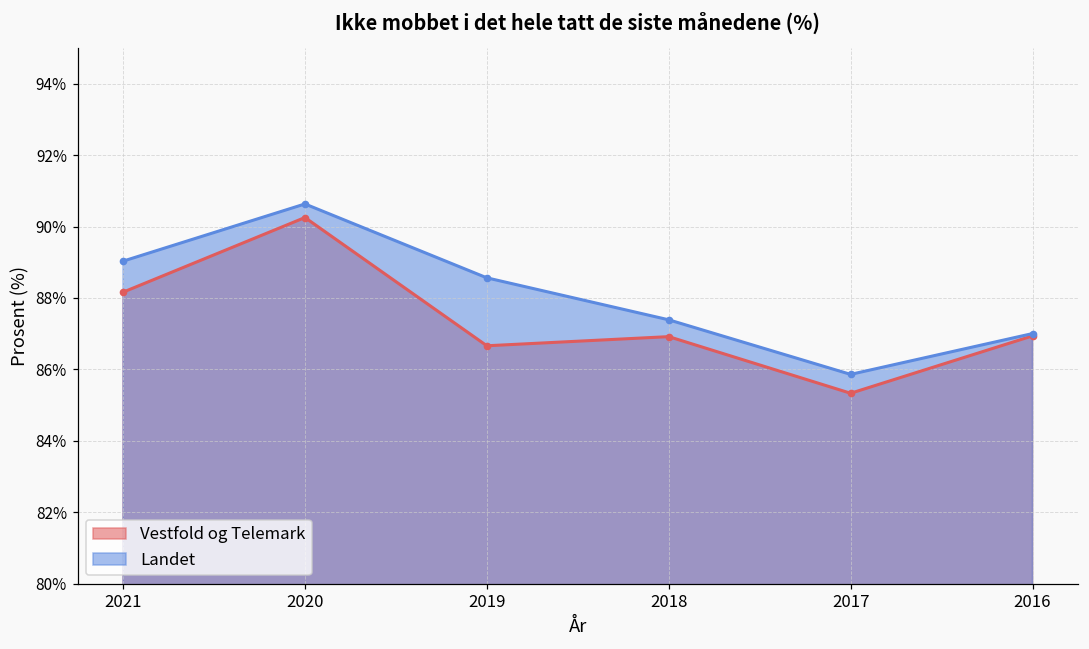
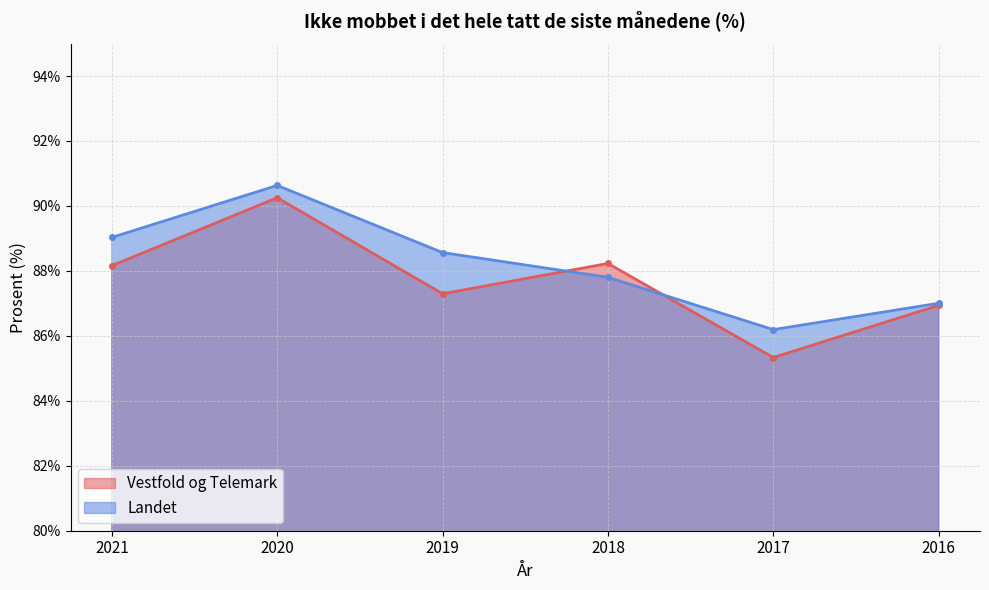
Vestfold og Telemark, 2019: 86.7% -> 87.3%
Vestfold og Telemark, 2018: 86.9% -> 88.2%
Landet, 2018: 87.4% -> 87.8%
Landet, 2017: 85.9% -> 86.2%
